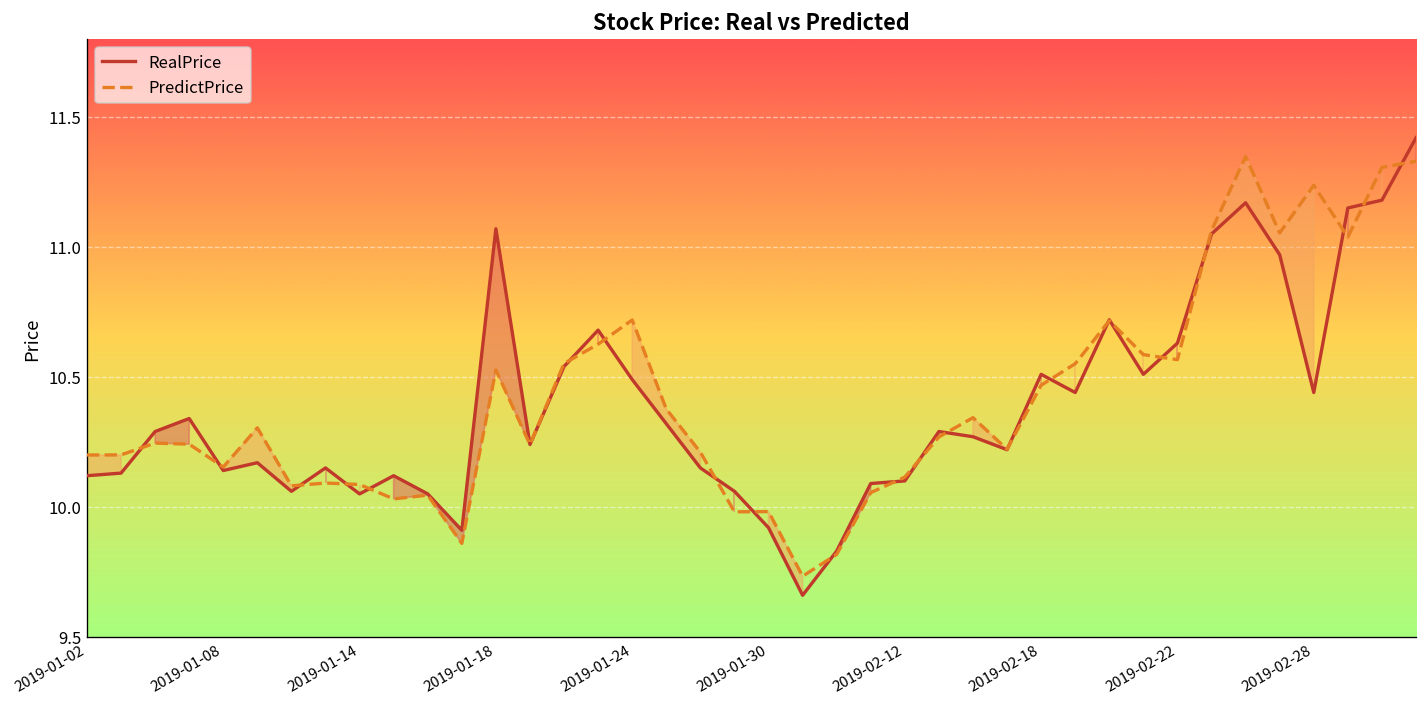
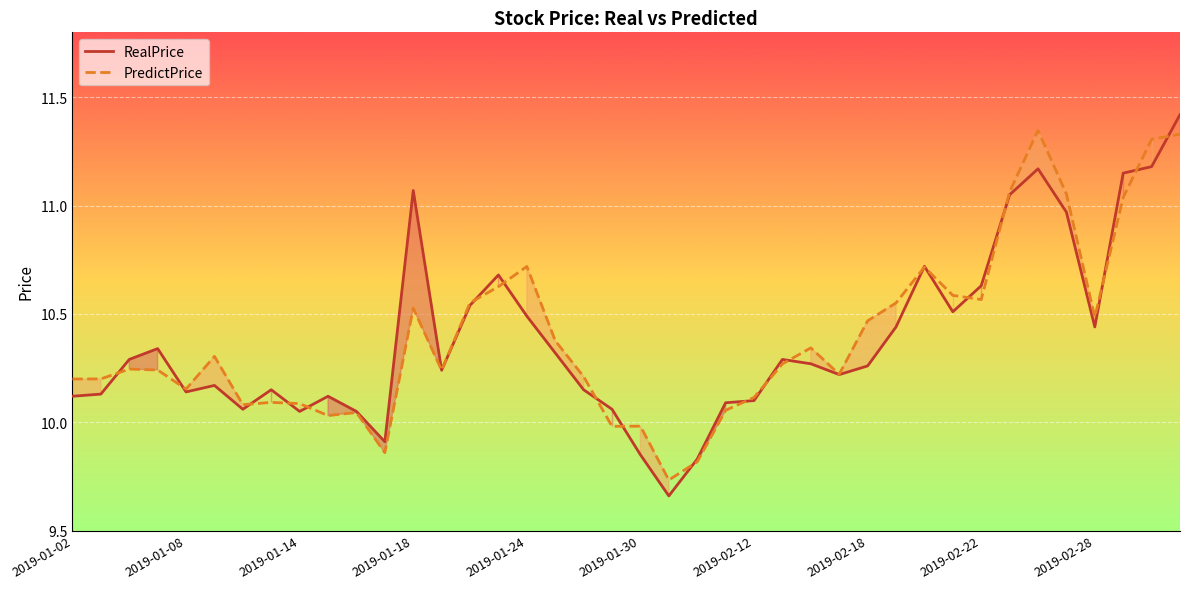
RealPrice, 2019-01-30: 9.92 -> 9.85
RealPrice, 2019-02-18: 10.51 -> 10.26
PredictPrice, 2019-02-28: 11.24 -> 10.49
